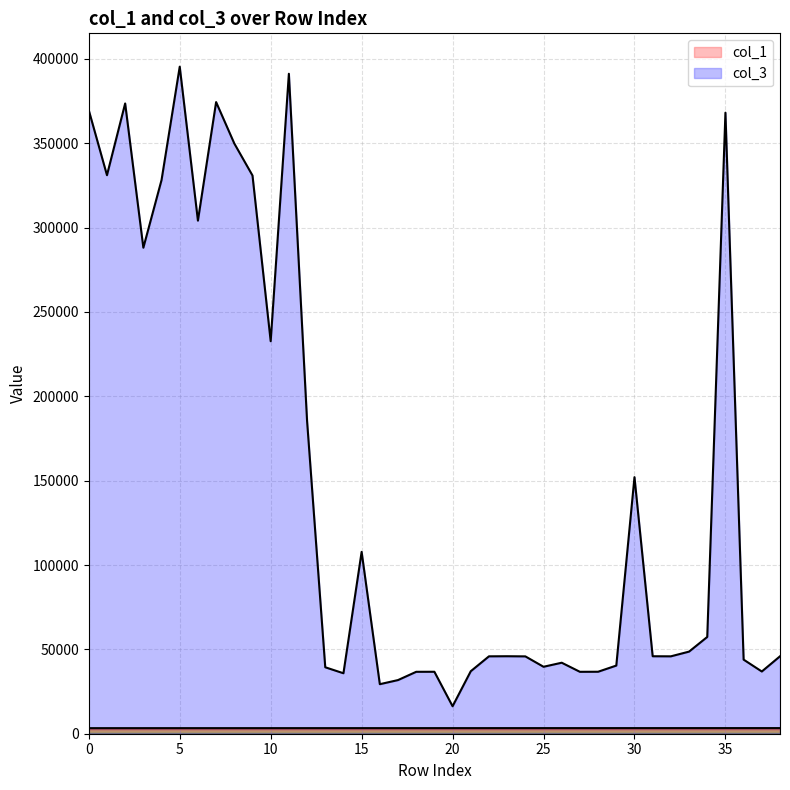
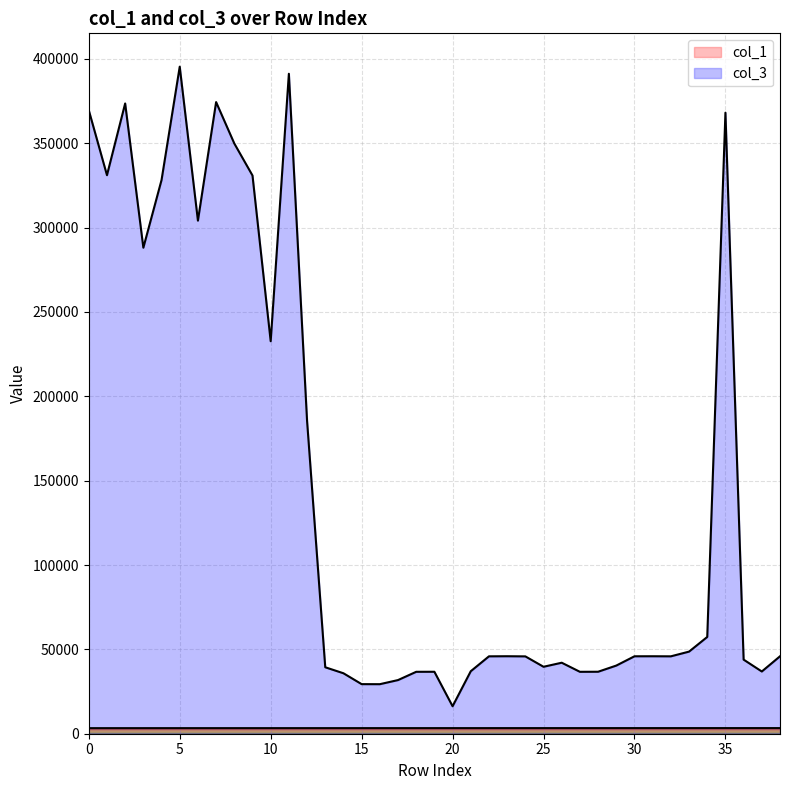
col_3, 15: 108000 -> 29000
col_3, 30: 152000 -> 46000
